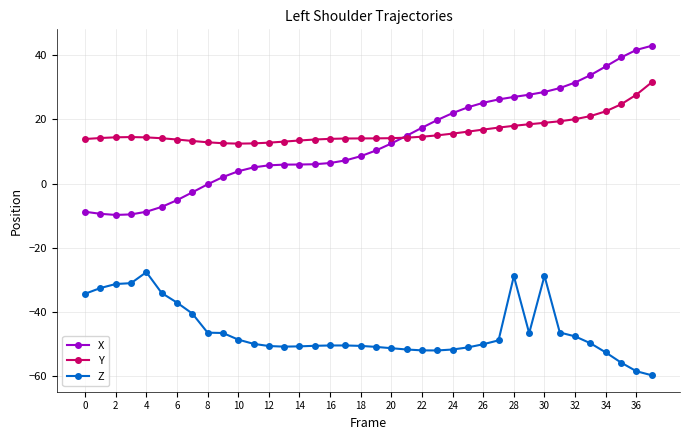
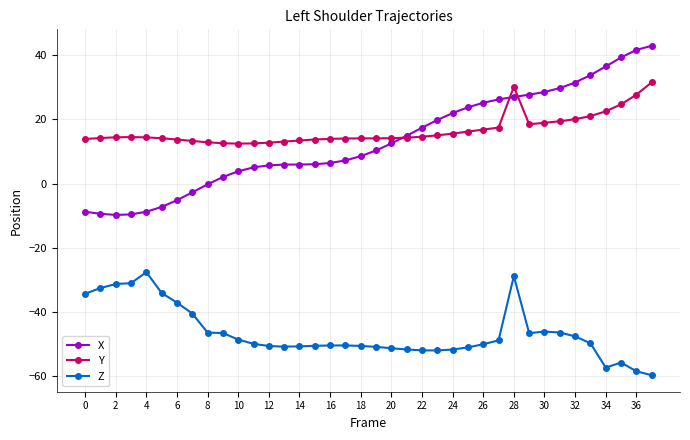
Y, 28: 18 -> 30
Z, 30: -29 -> -46
Z, 34: -53 -> -57
